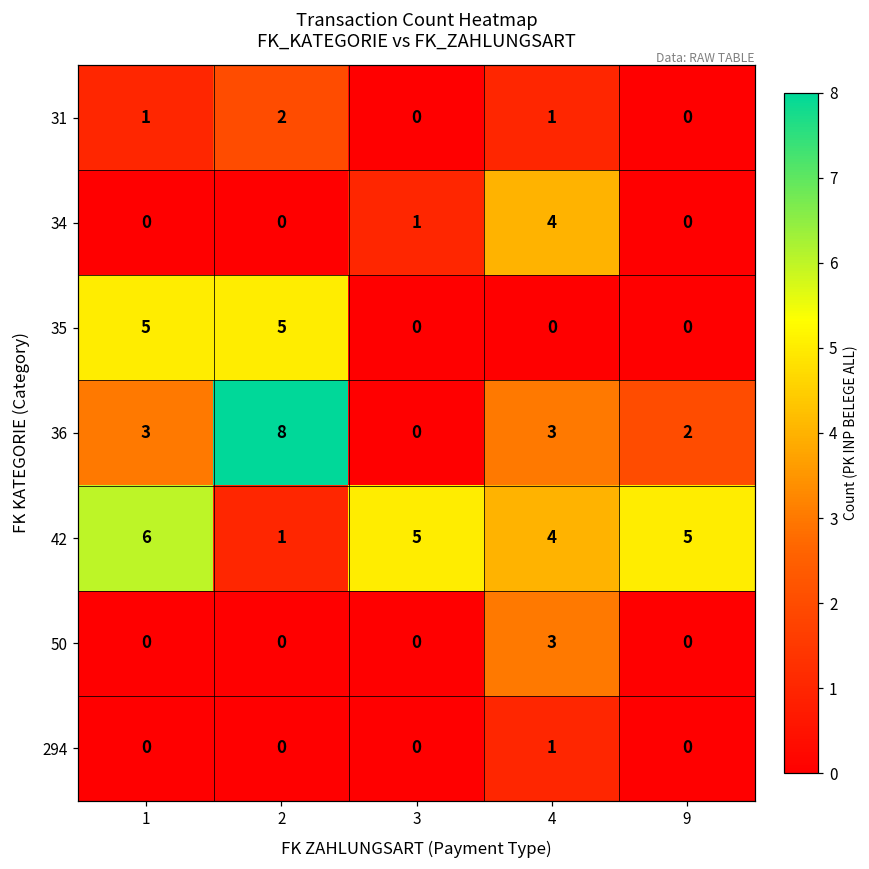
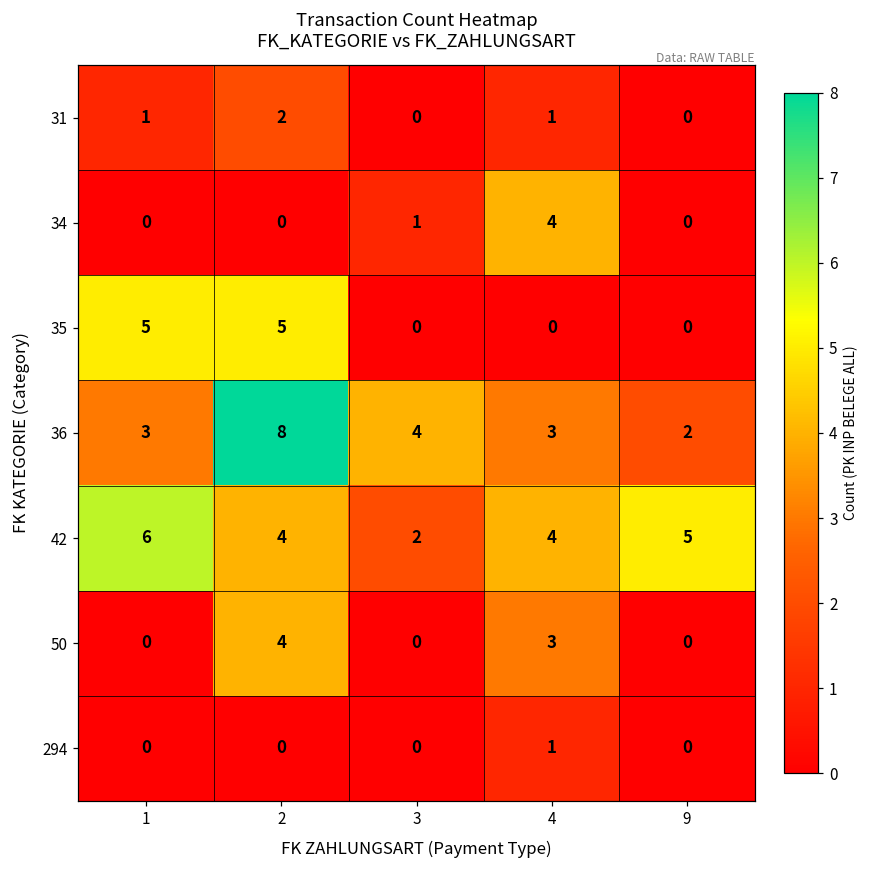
36, 3: 0 -> 4
42, 2: 1 -> 4
42, 3: 5 -> 2
50, 2: 0 -> 4
